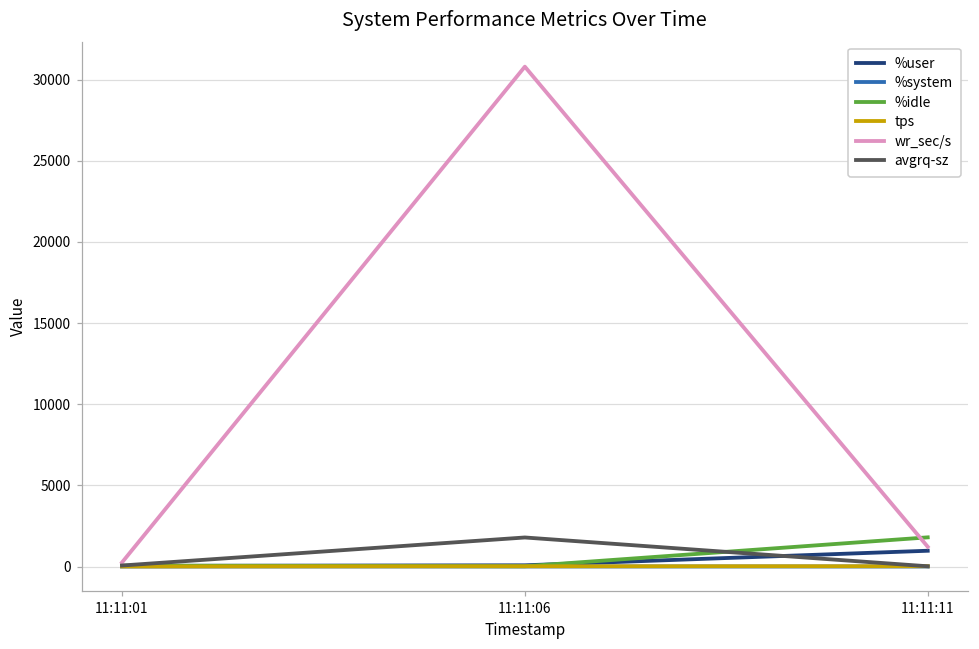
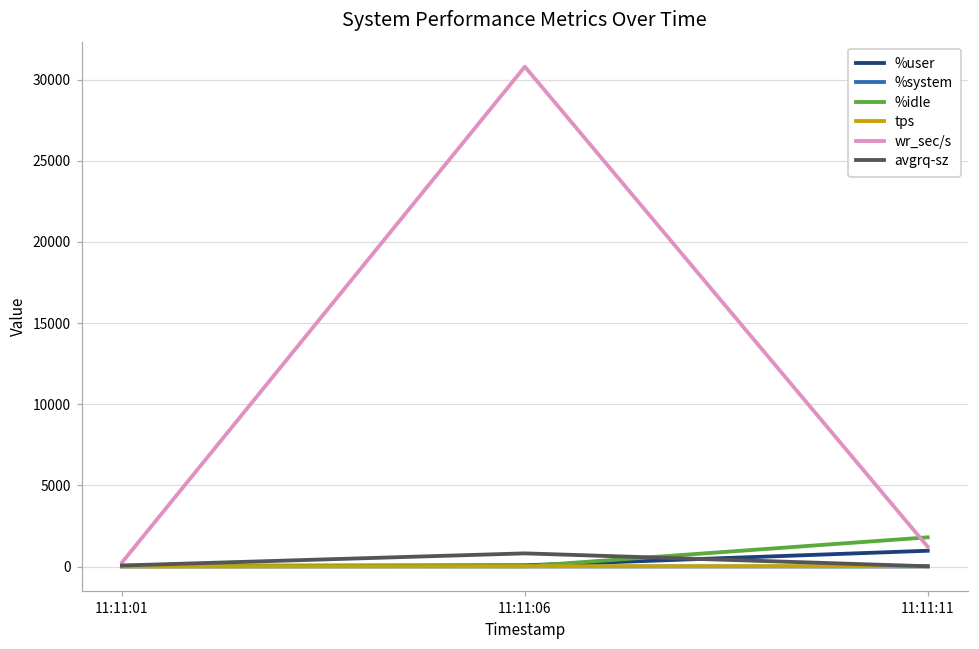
avgrq-sz, 11:11:06: 1800 -> 800
